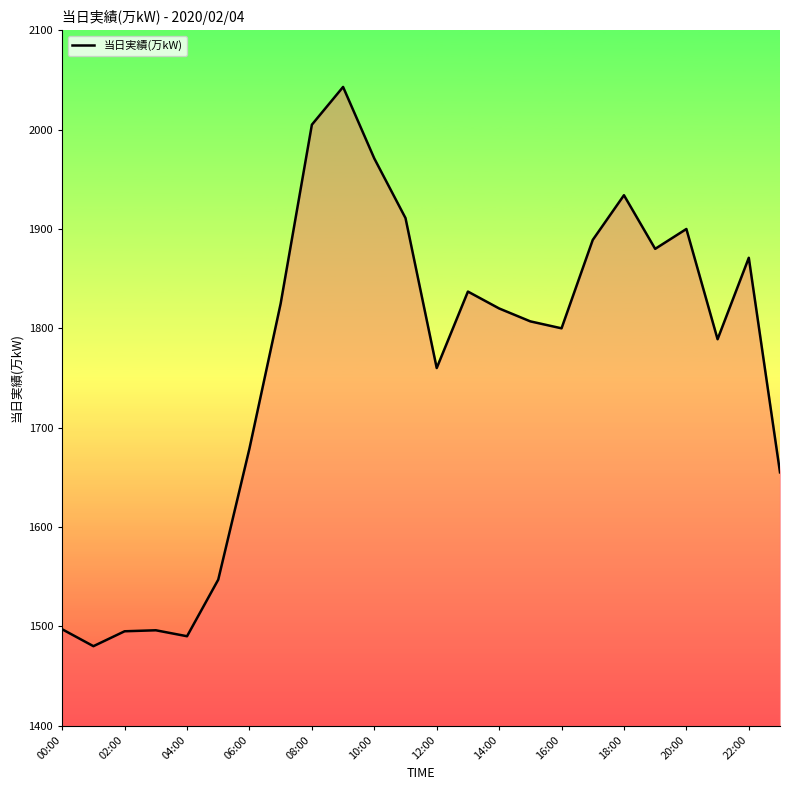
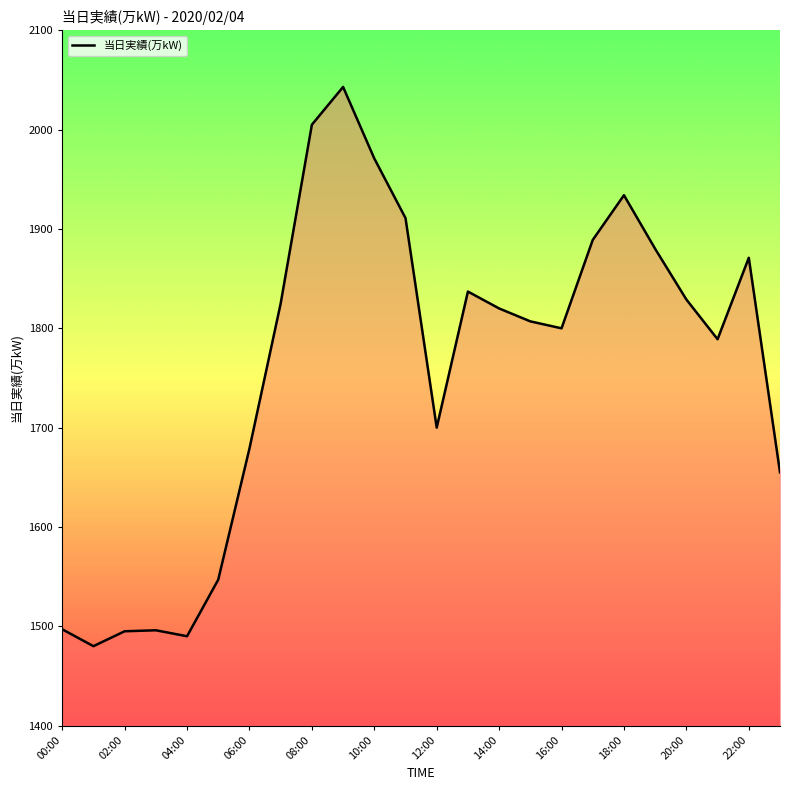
12:00: 1760 -> 1700
20:00: 1900 -> 1830
